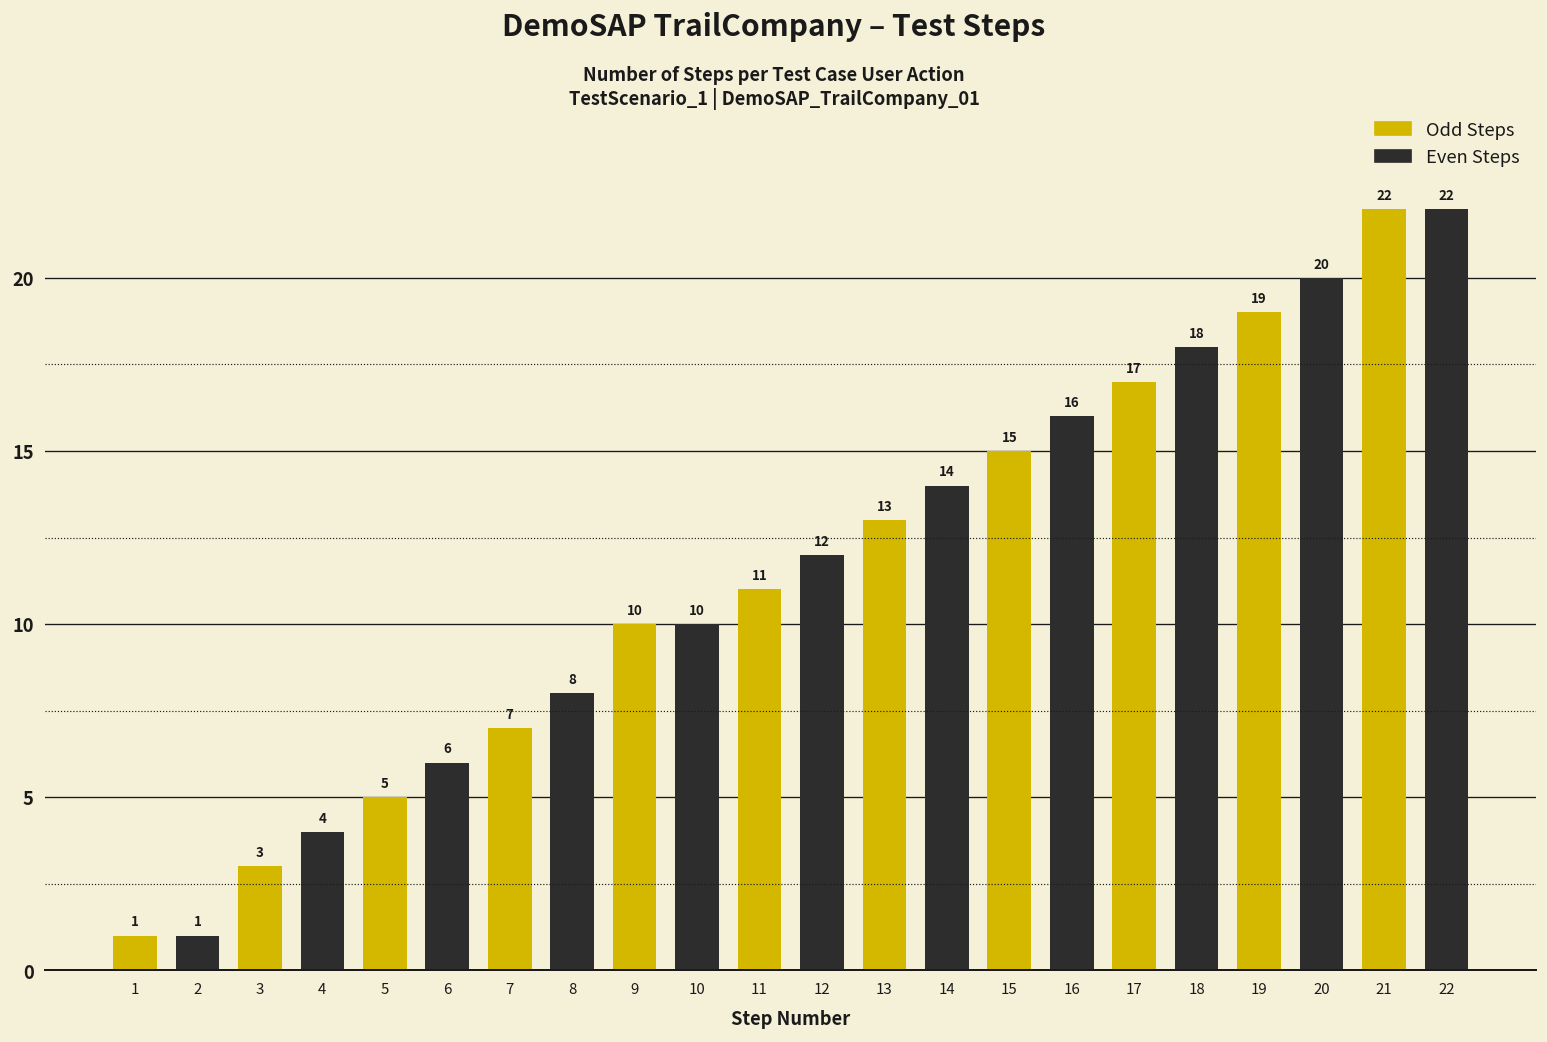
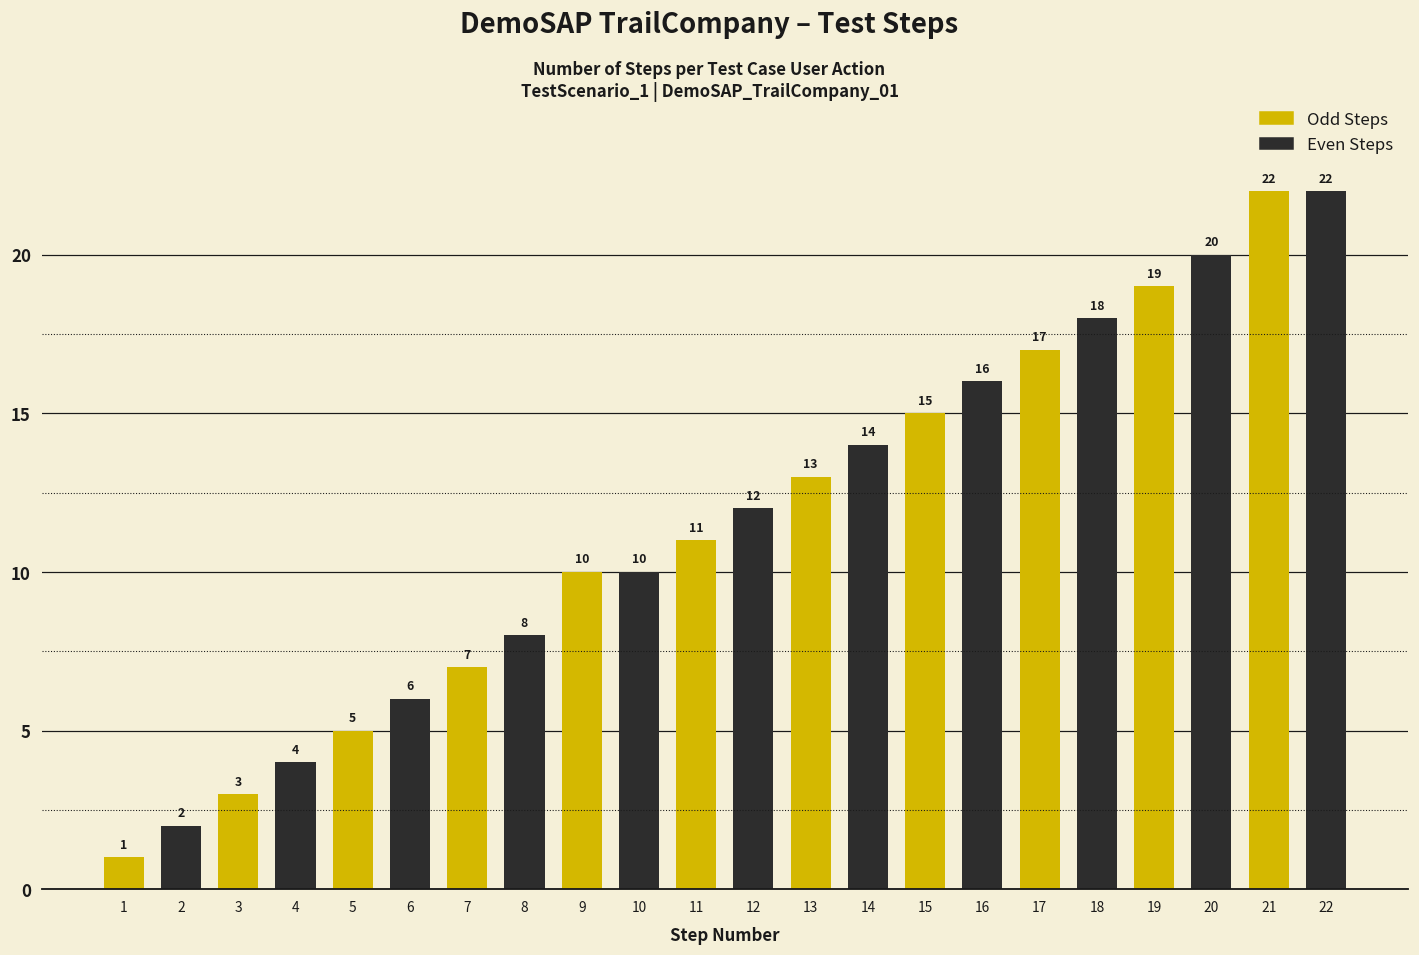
2: 1 -> 2
